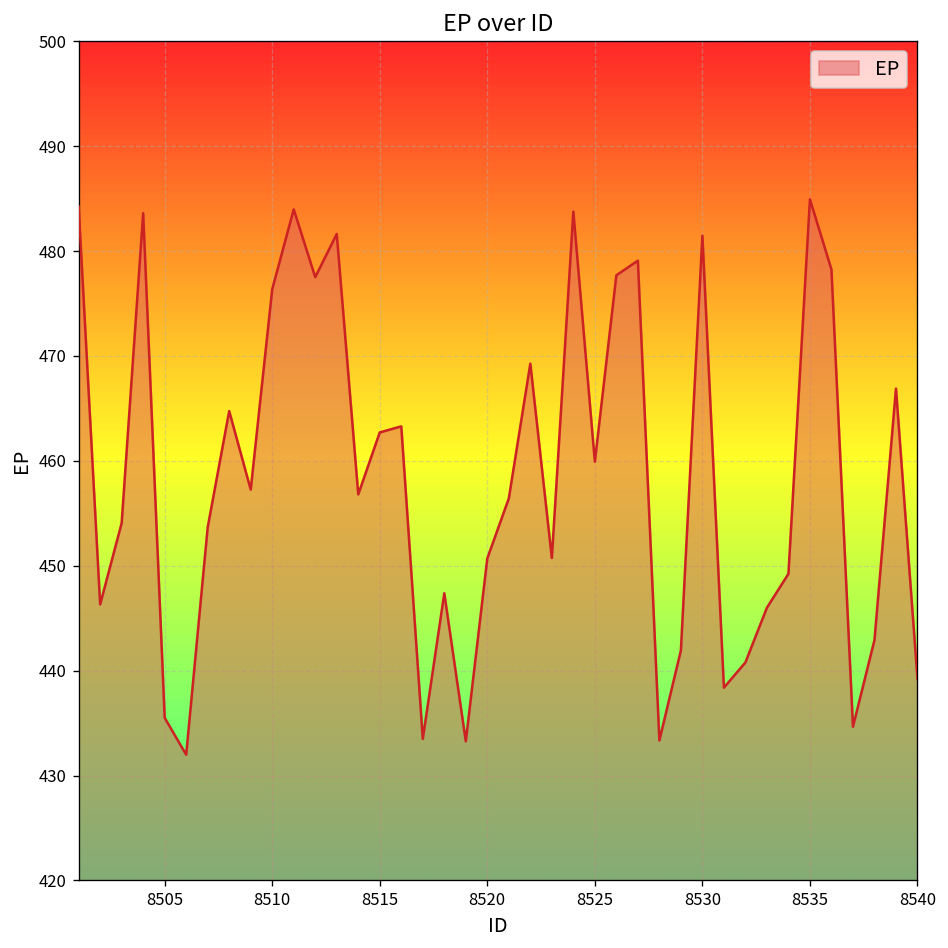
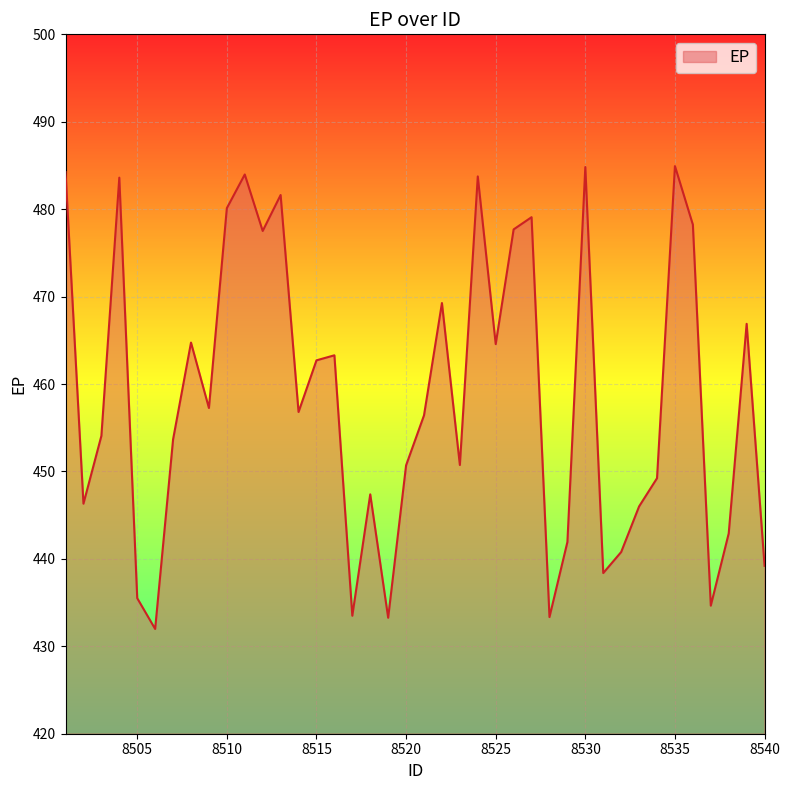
8510: 476 -> 480
8525: 460 -> 465
8530: 481 -> 485
